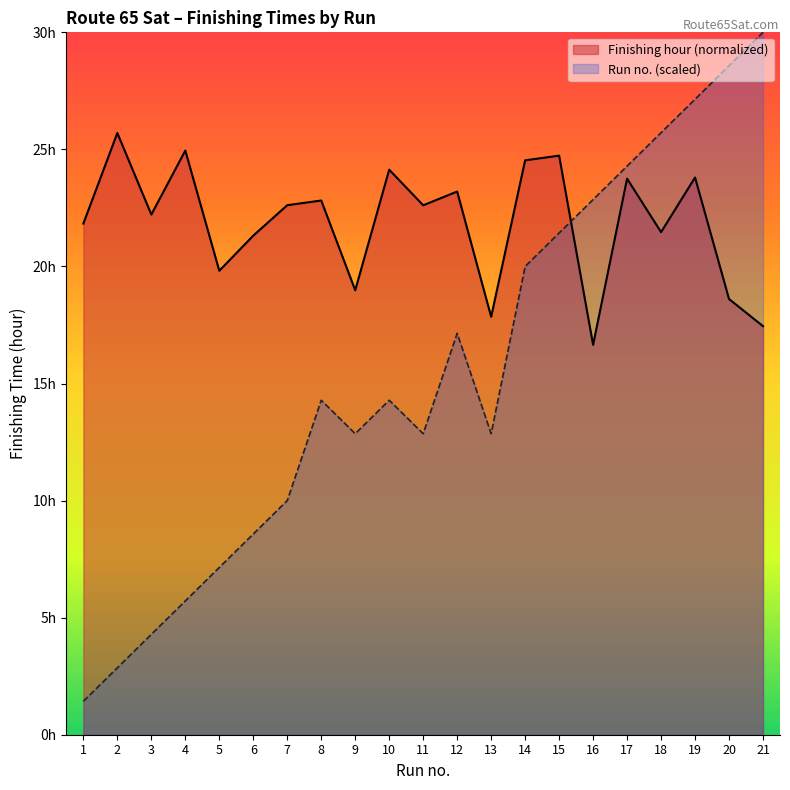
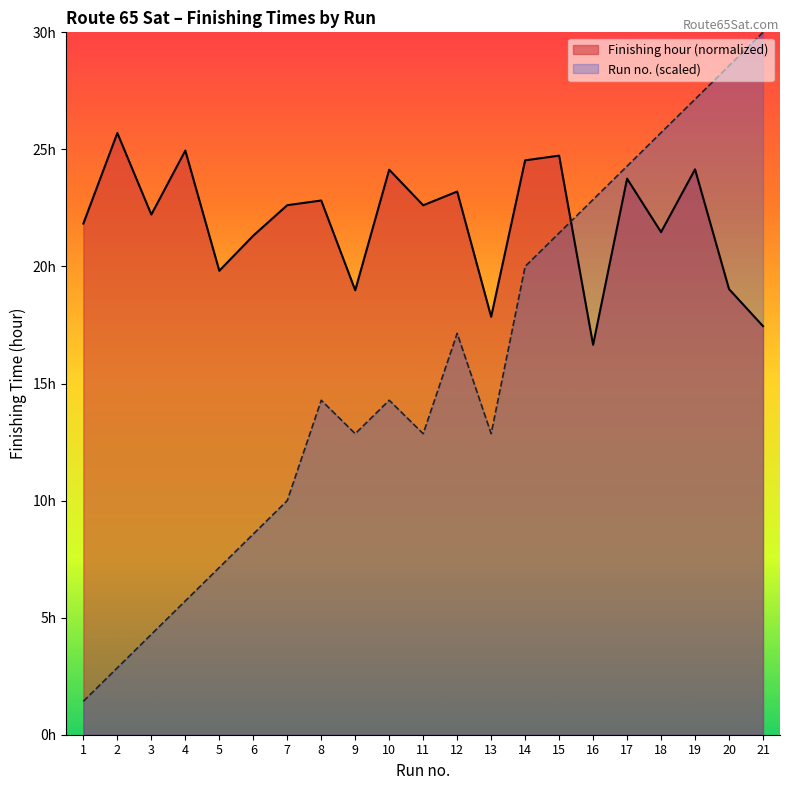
Finishing hour (normalized), 19: 23.8h -> 24.2h
Finishing hour (normalized), 20: 18.6h -> 19.0h
